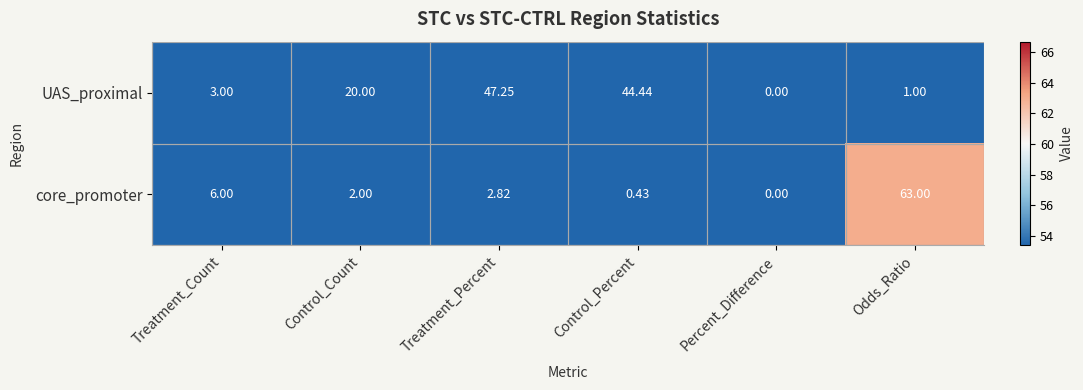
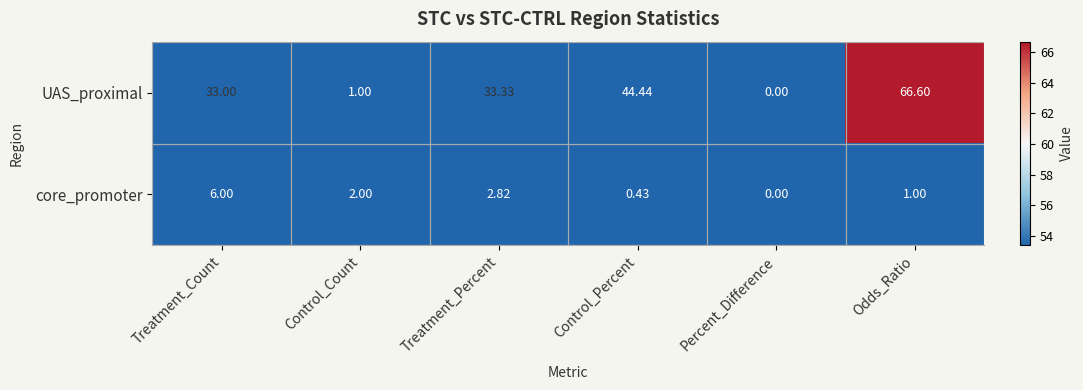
UAS_proximal, Treatment_Count: 3.00 -> 33.00
UAS_proximal, Control_Count: 20.00 -> 1.00
UAS_proximal, Treatment_Percent: 47.25 -> 33.33
UAS_proximal, Odds_Ratio: 1.00 -> 66.60
core_promoter, Odds_Ratio: 63.00 -> 1.00
